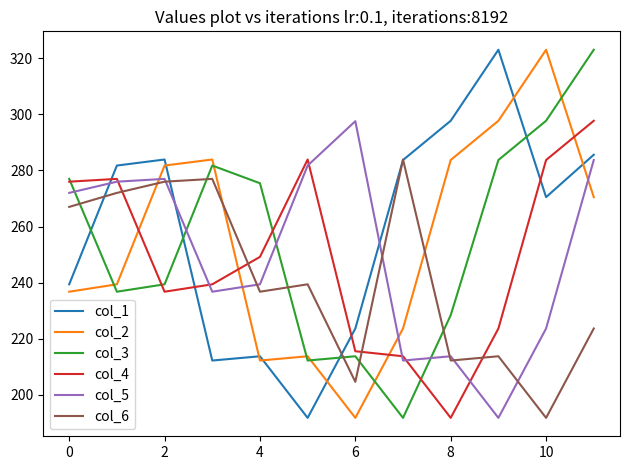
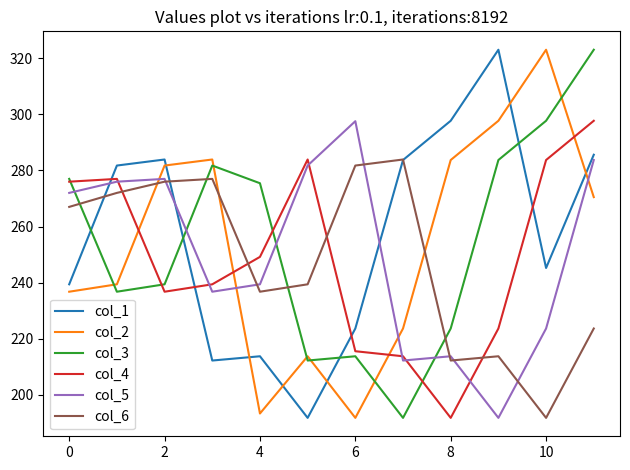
col_2, 4: 212 -> 193
col_6, 6: 205 -> 282
col_3, 8: 228 -> 224
col_1, 10: 270 -> 245
